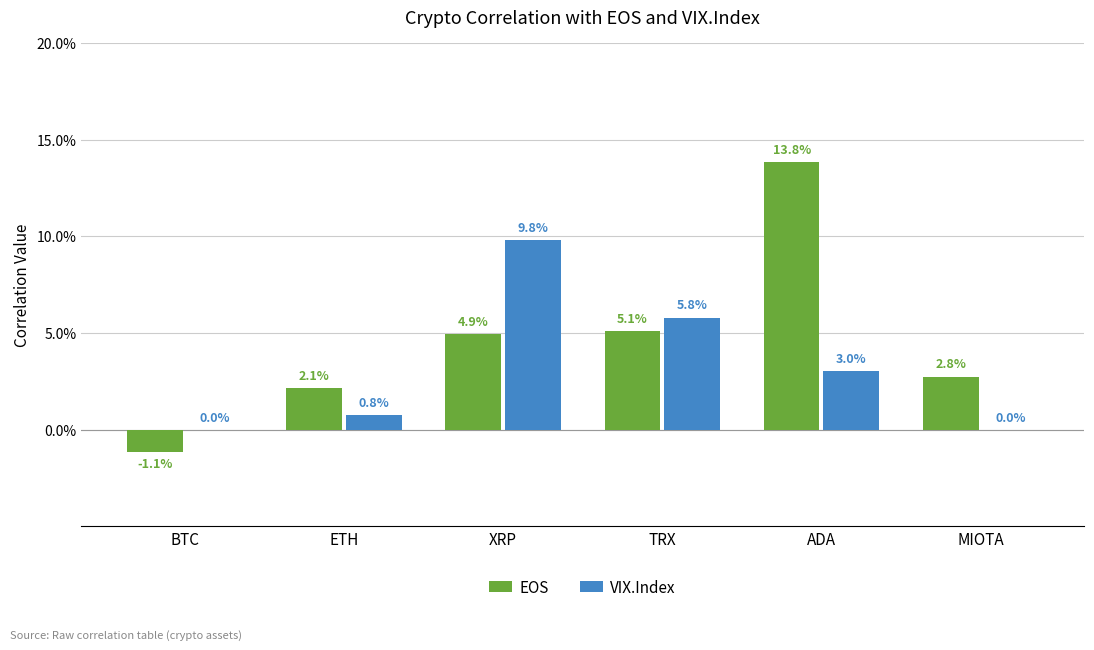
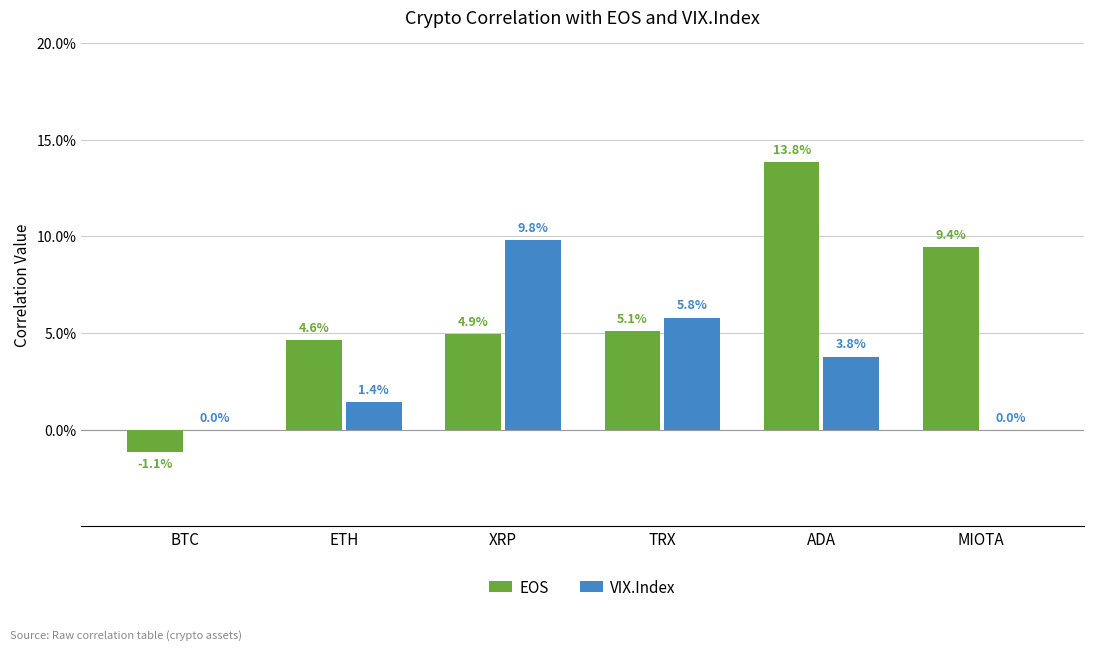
EOS, ETH: 2.1% -> 4.6%
VIX.Index, ETH: 0.8% -> 1.4%
VIX.Index, ADA: 3.0% -> 3.8%
EOS, MIOTA: 2.8% -> 9.4%
